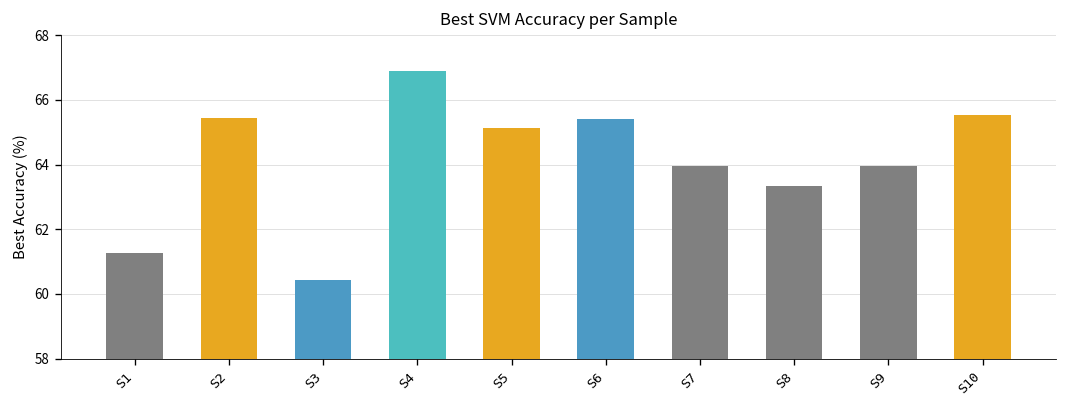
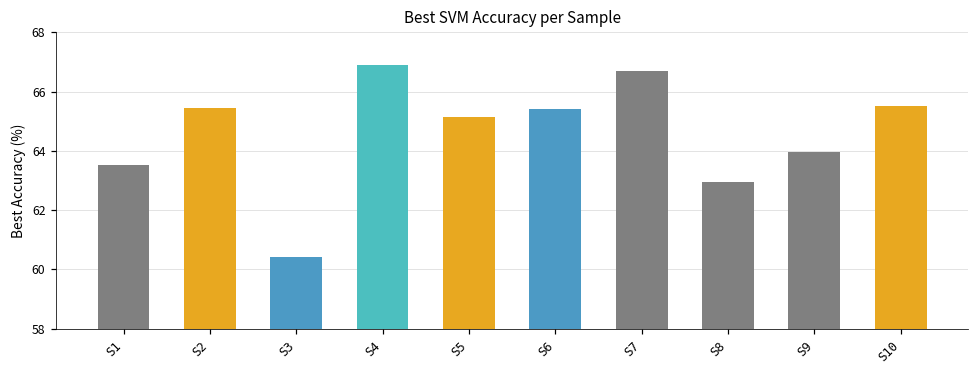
S1: 61.3 -> 63.5
S7: 64.0 -> 66.7
S8: 63.3 -> 63.0
